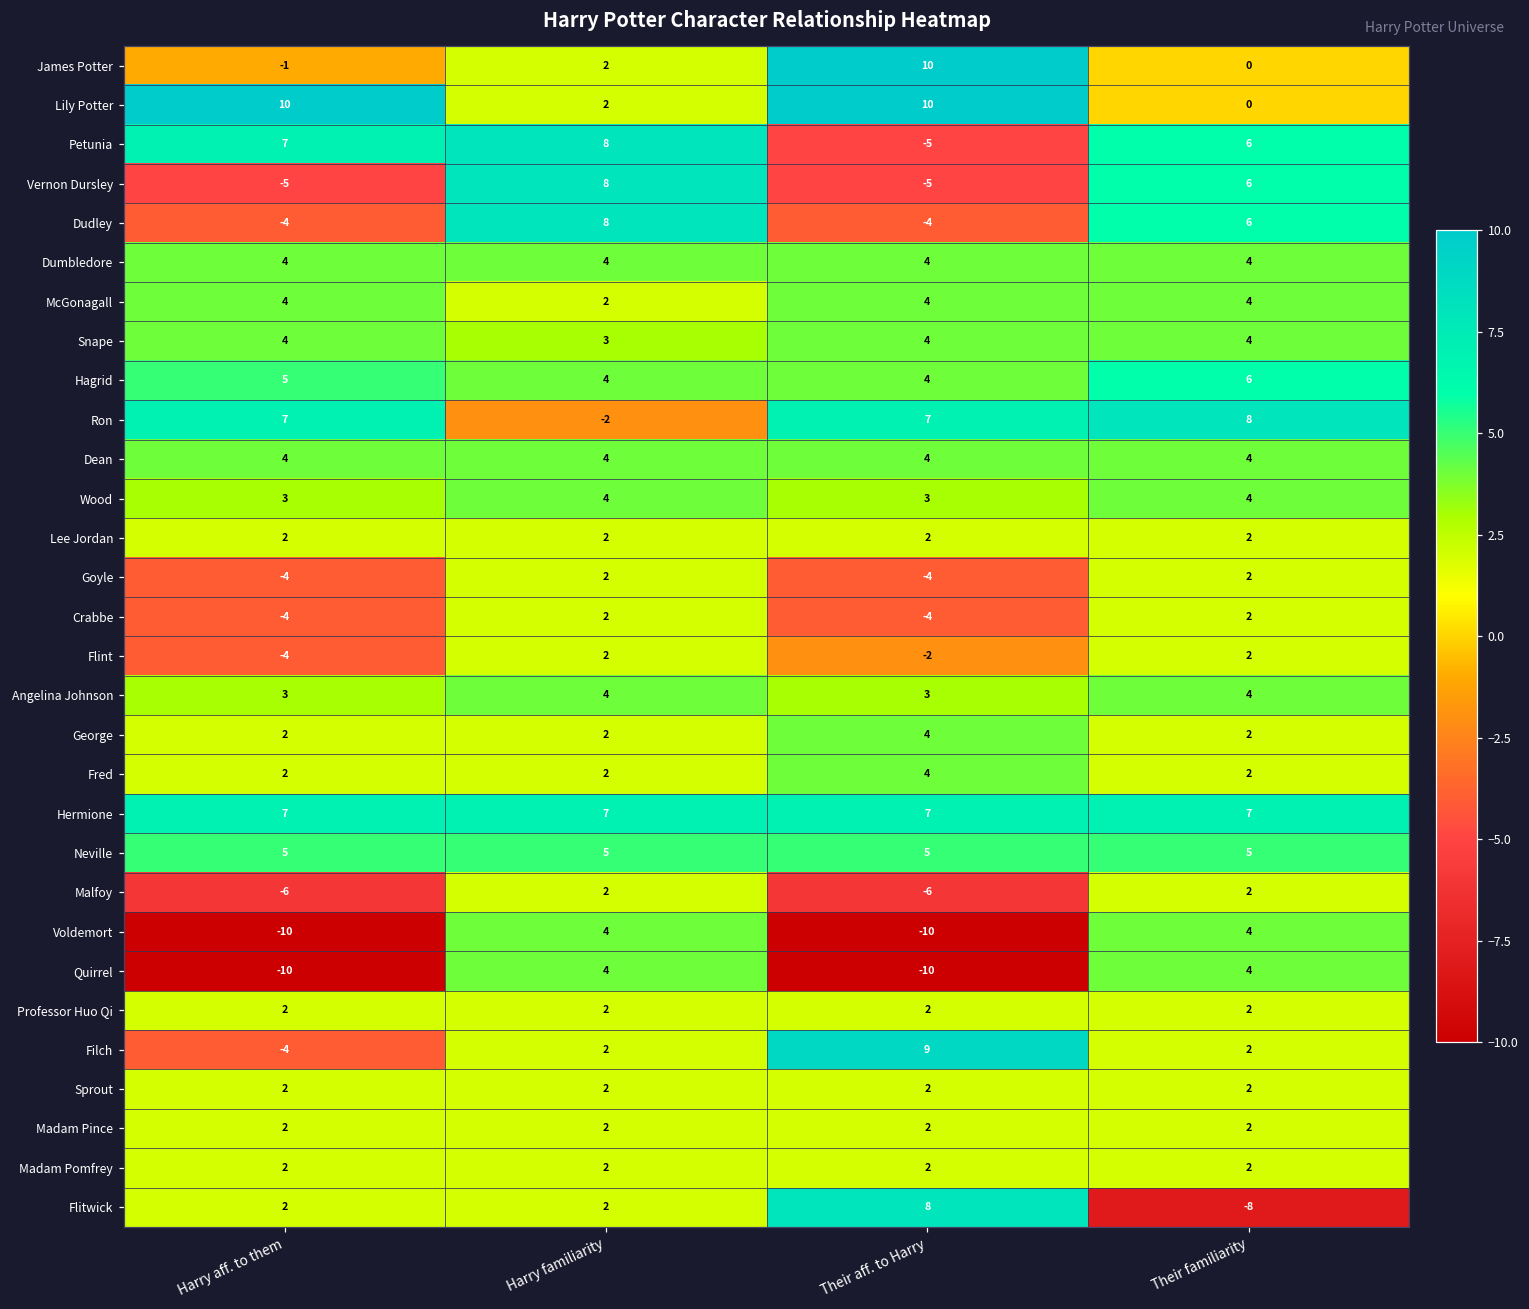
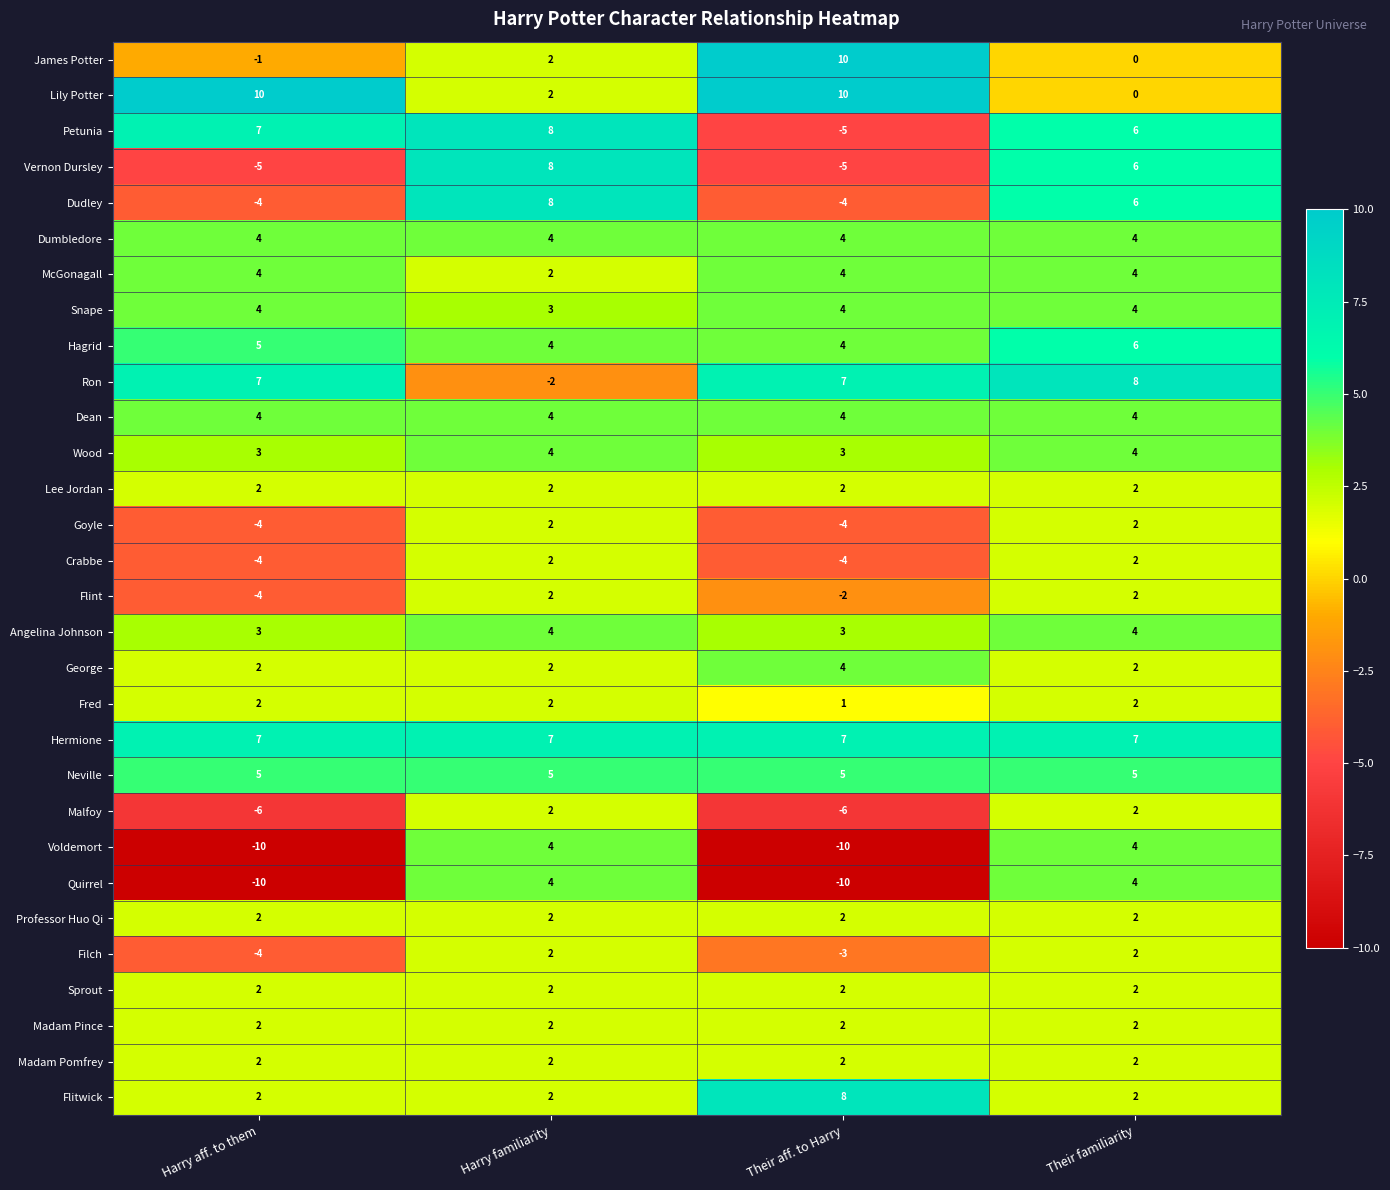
Fred, Their aff. to Harry: 4 -> 1
Filch, Their aff. to Harry: 9 -> -3
Flitwick, Their familiarity: -8 -> 2
